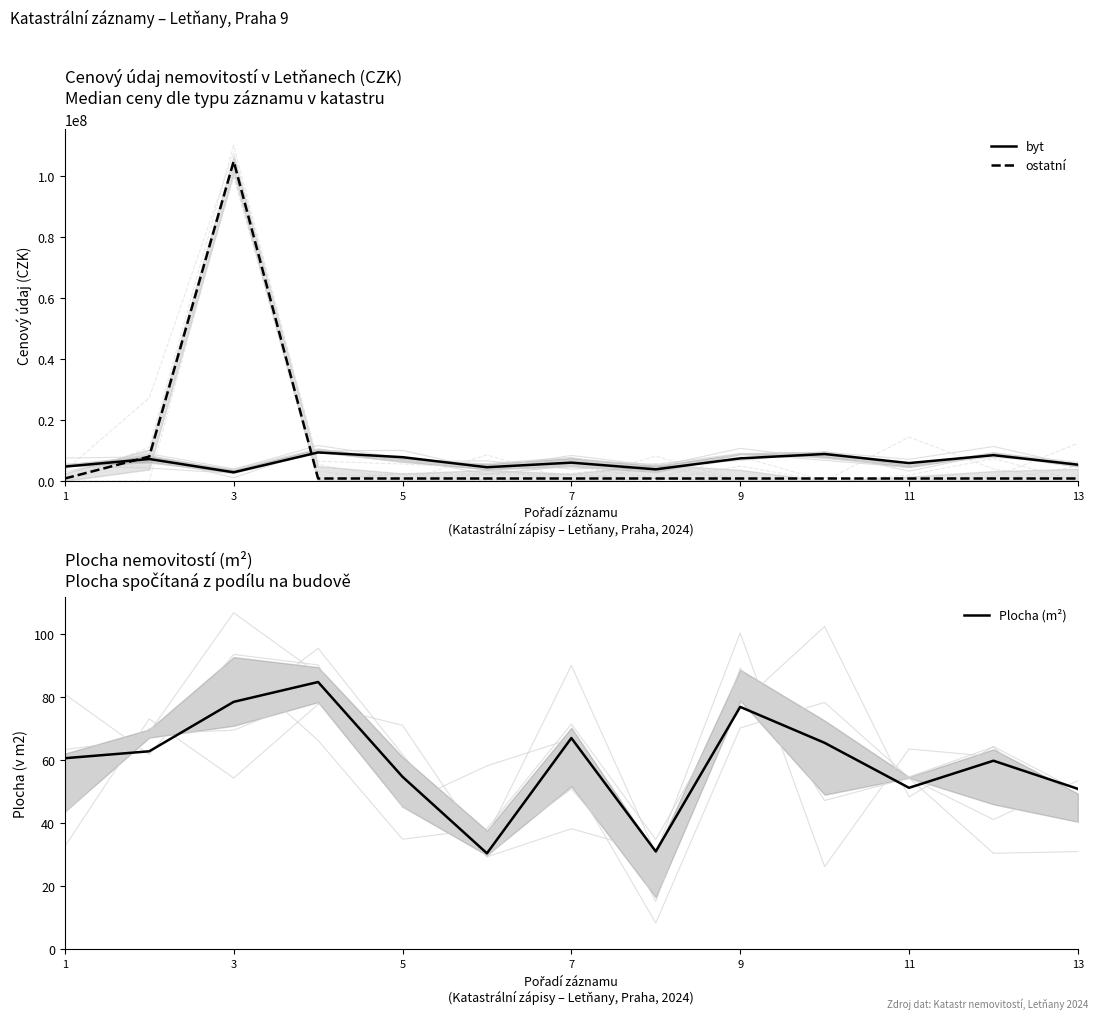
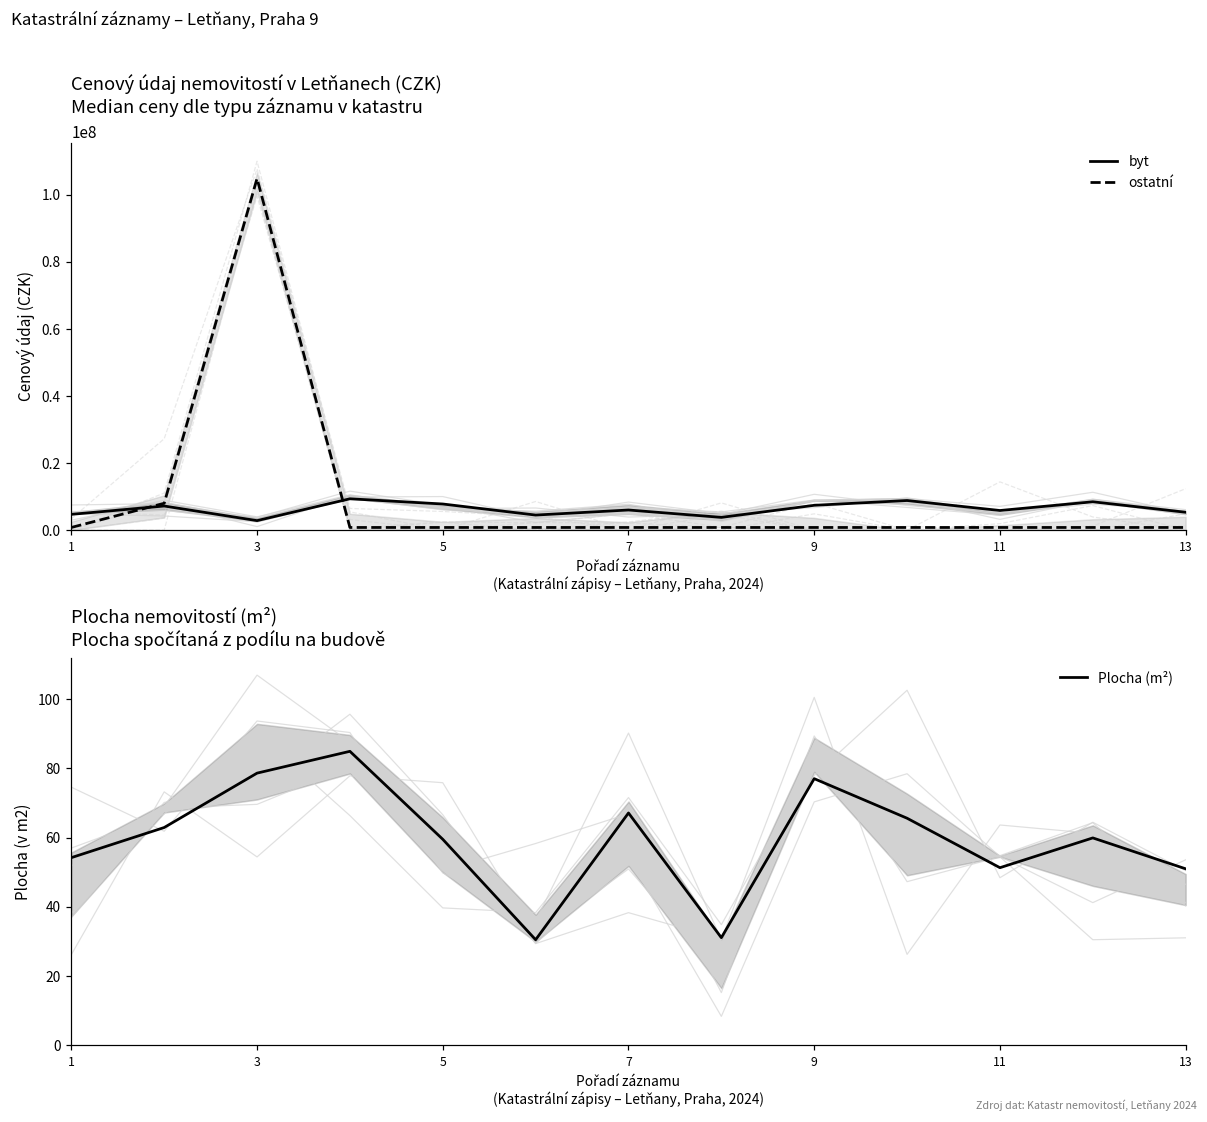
Plocha nemovitostí (m²) Plocha spočítaná z podílu na budově, Plocha (m²), 1: 61 -> 54
Plocha nemovitostí (m²) Plocha spočítaná z podílu na budově, Plocha (m²), 5: 55 -> 60
